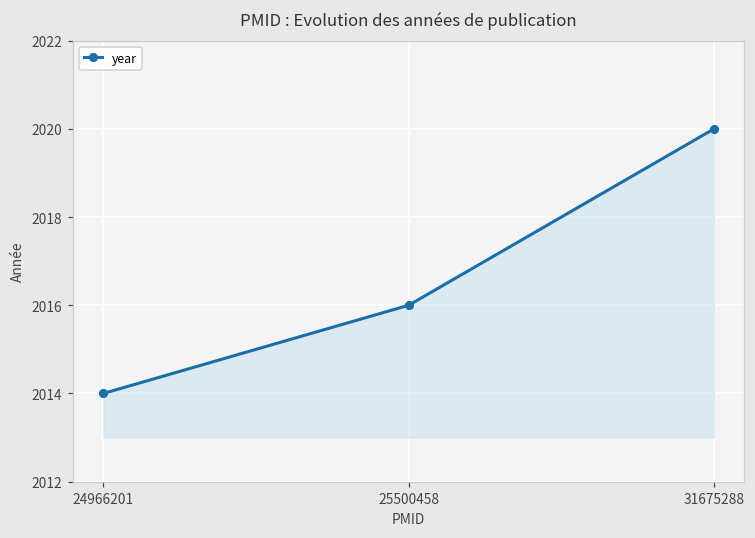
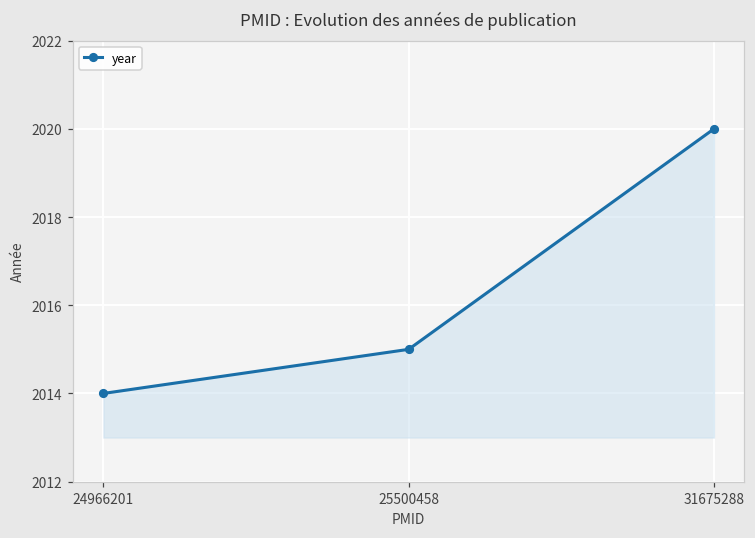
25500458: 2016 -> 2015
